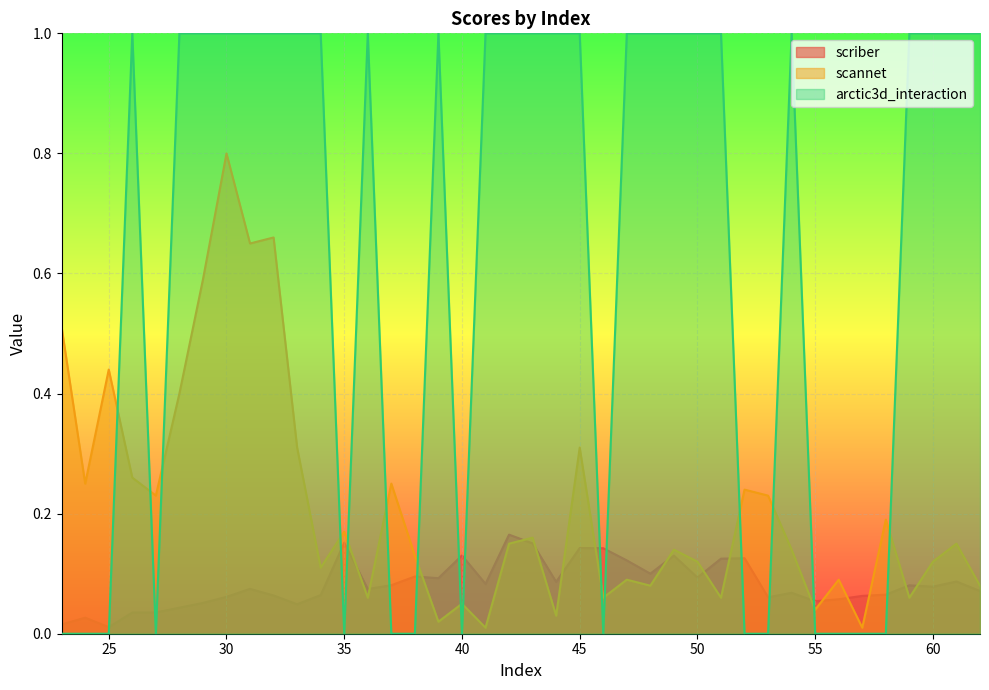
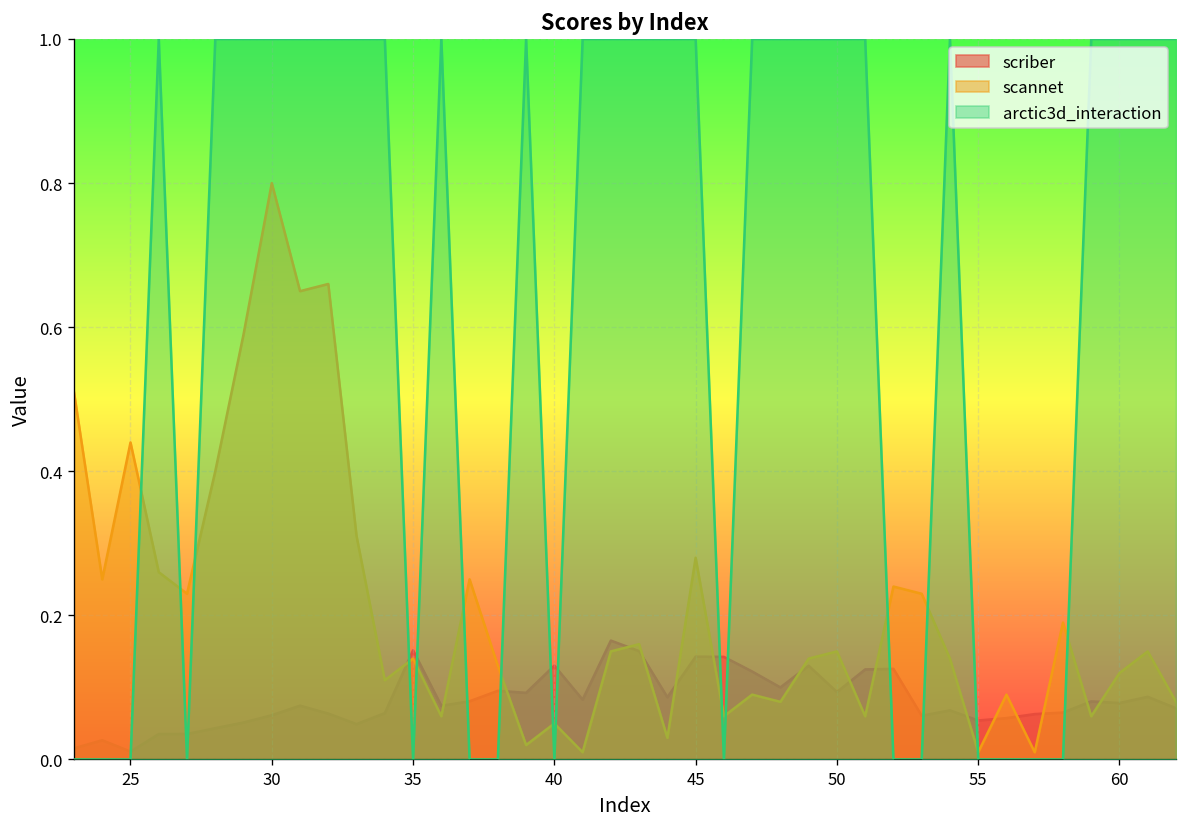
scannet, 35: 0.17 -> 0.14
scannet, 45: 0.31 -> 0.28
scannet, 50: 0.12 -> 0.15
scannet, 55: 0.04 -> 0.01
